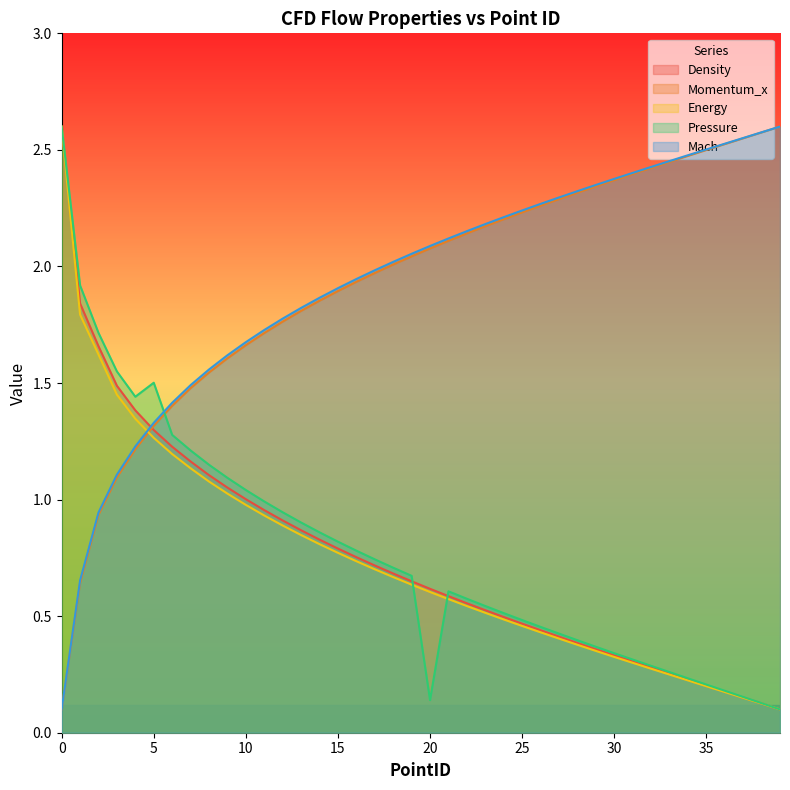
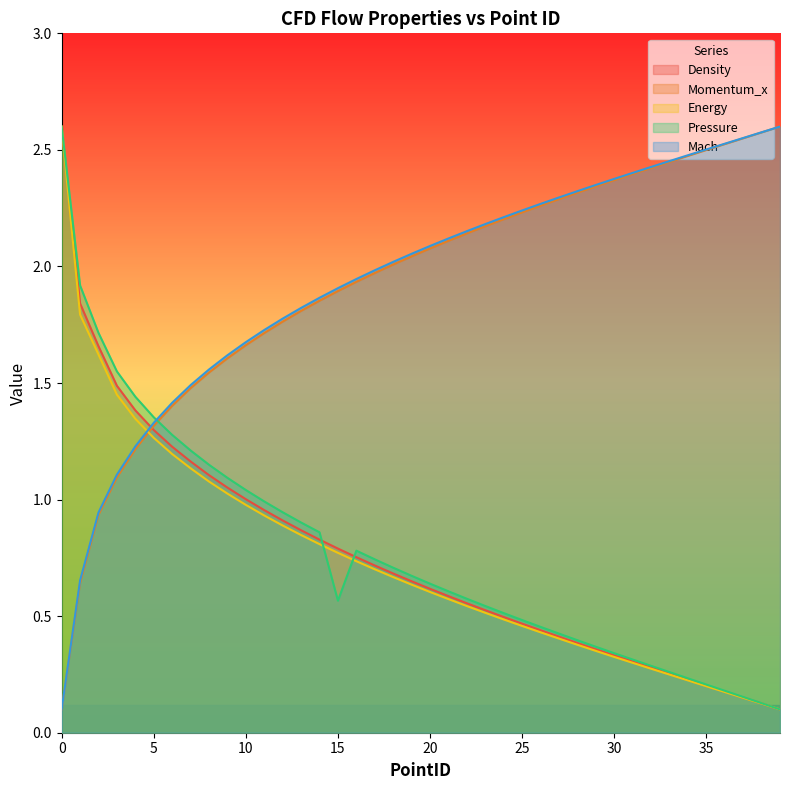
Pressure, 5: 1.50 -> 1.35
Pressure, 15: 0.82 -> 0.57
Pressure, 20: 0.14 -> 0.64
